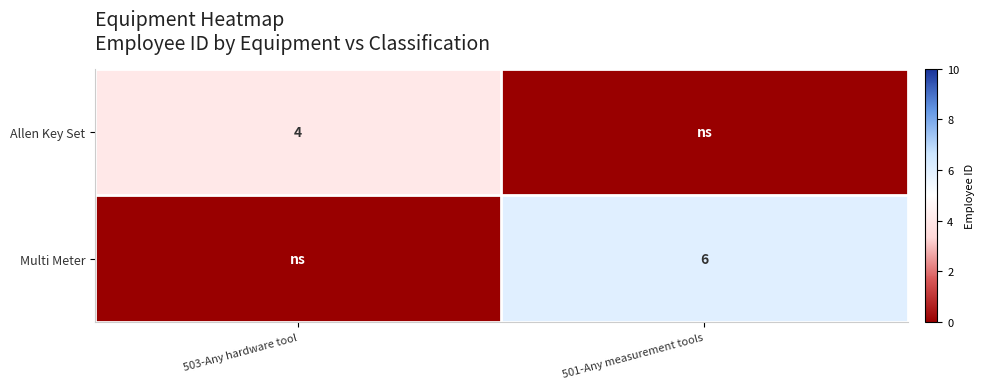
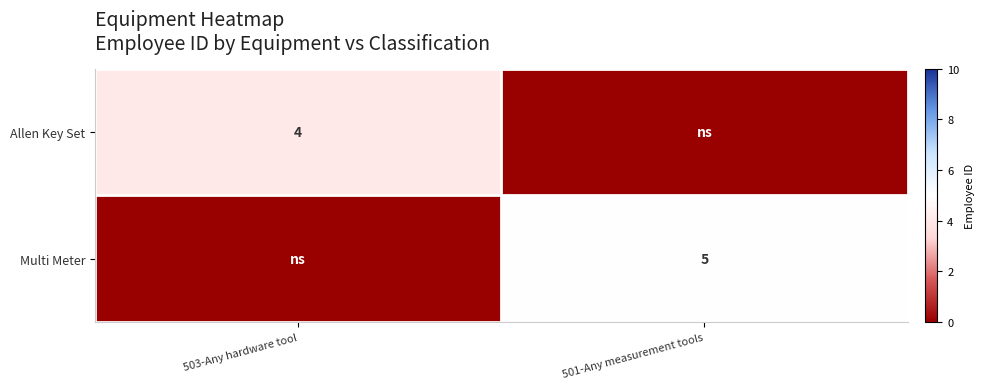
Multi Meter, 501-Any measurement tools: 6 -> 5
